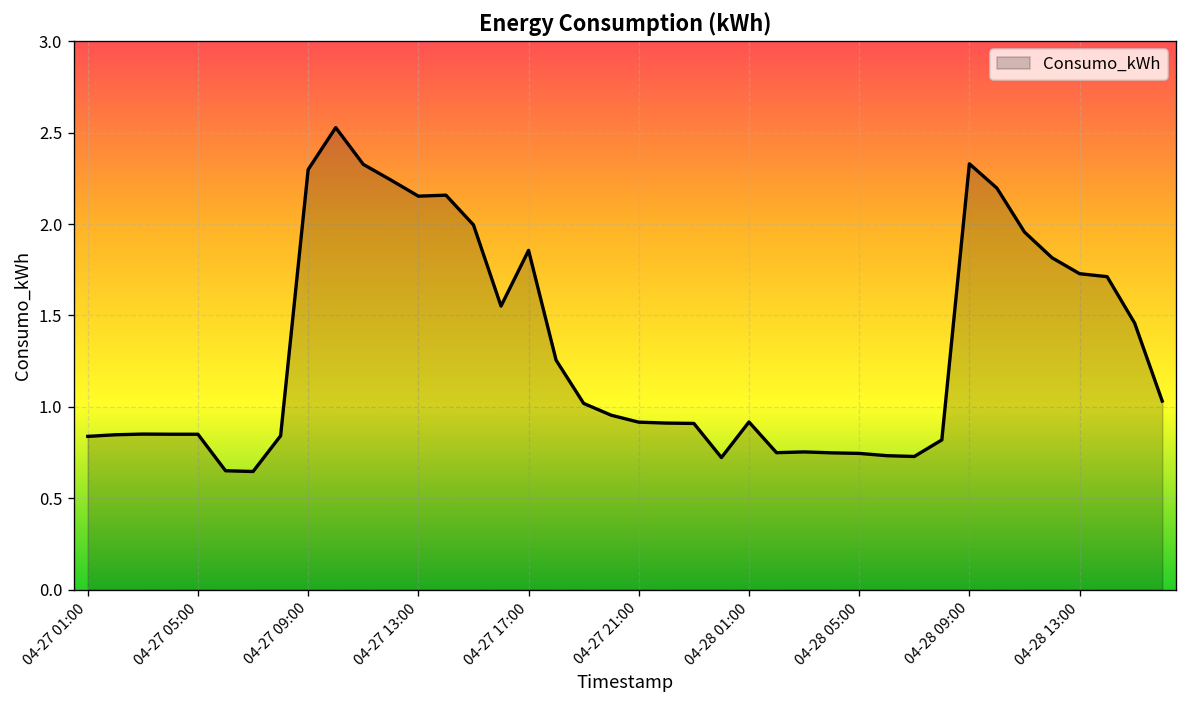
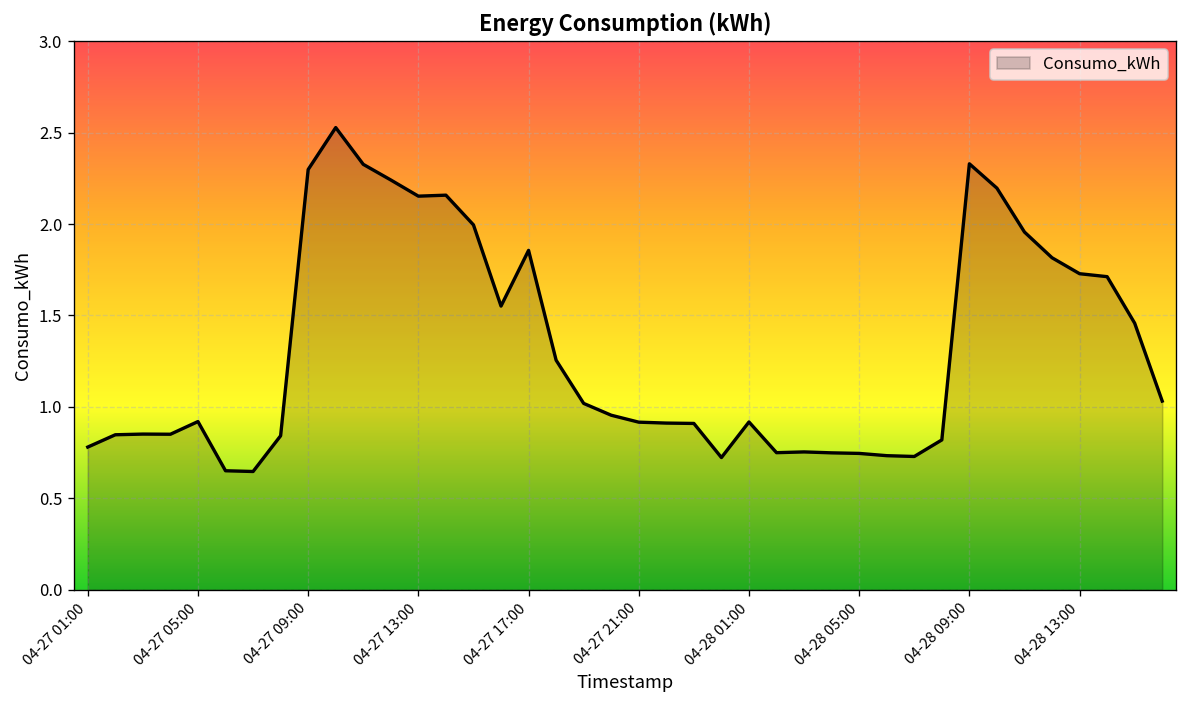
04-27 01:00: 0.84 -> 0.78
04-27 05:00: 0.85 -> 0.92
